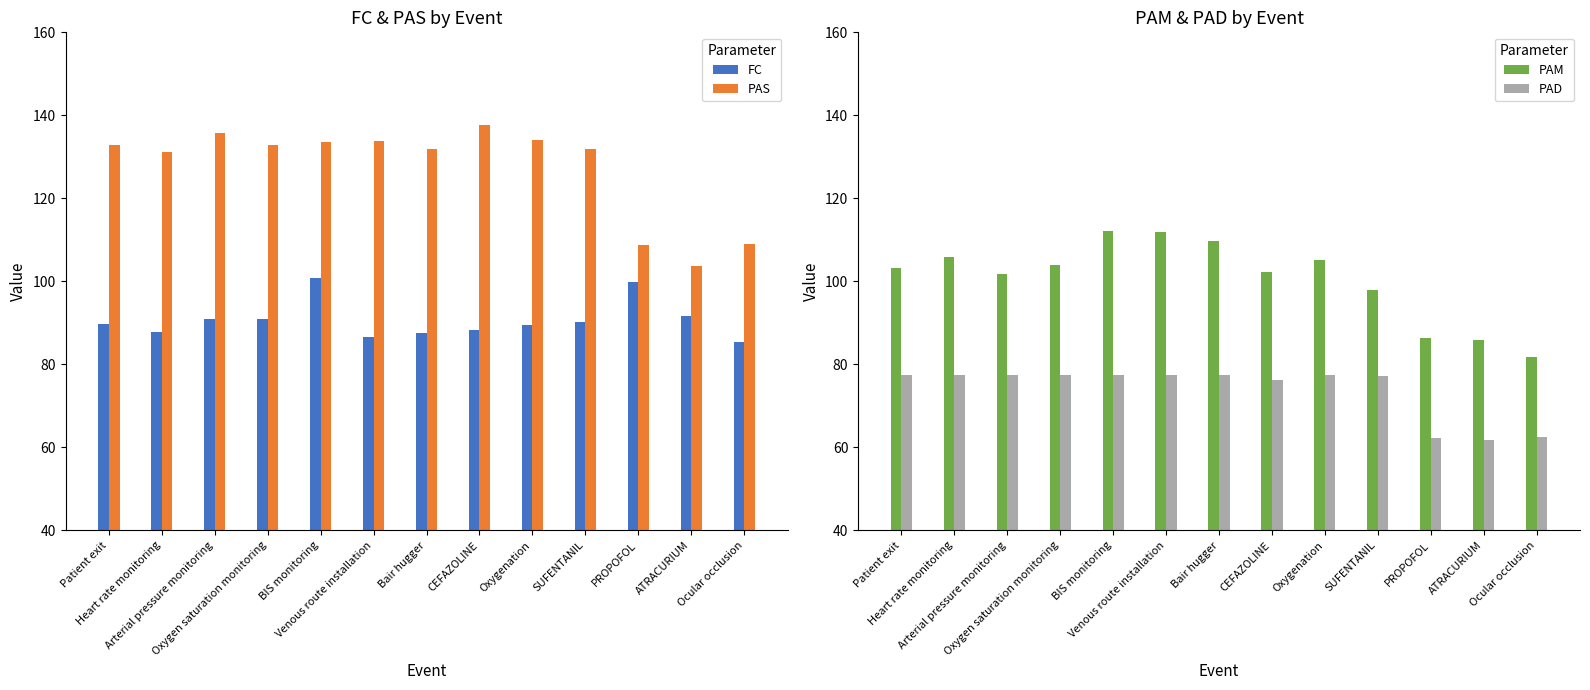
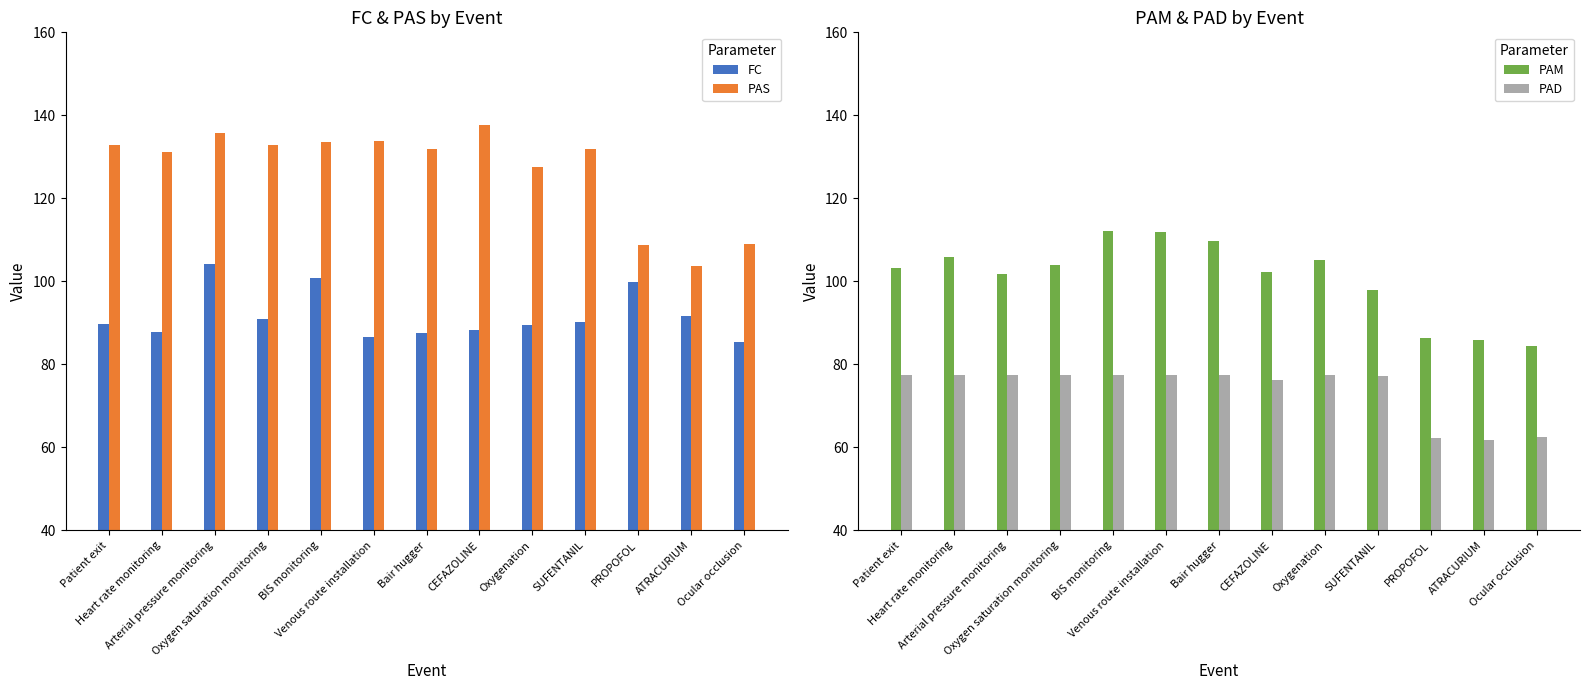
FC & PAS by Event, FC, Arterial pressure monitoring: 91 -> 104
FC & PAS by Event, PAS, Oxygenation: 134 -> 128
PAM & PAD by Event, PAM, Ocular occlusion: 82 -> 84
